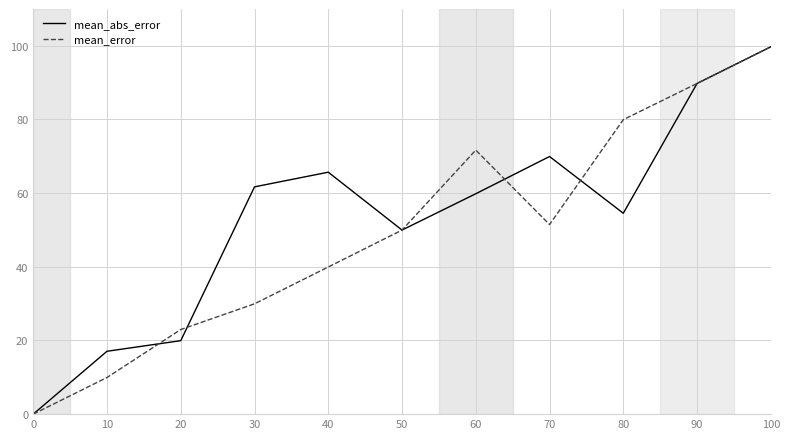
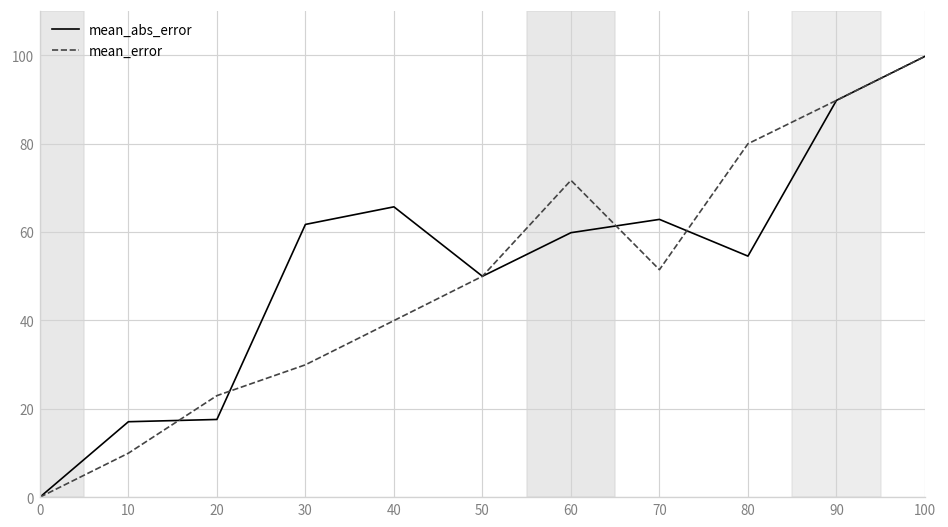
mean_abs_error, 20: 20 -> 18
mean_abs_error, 70: 70 -> 63
